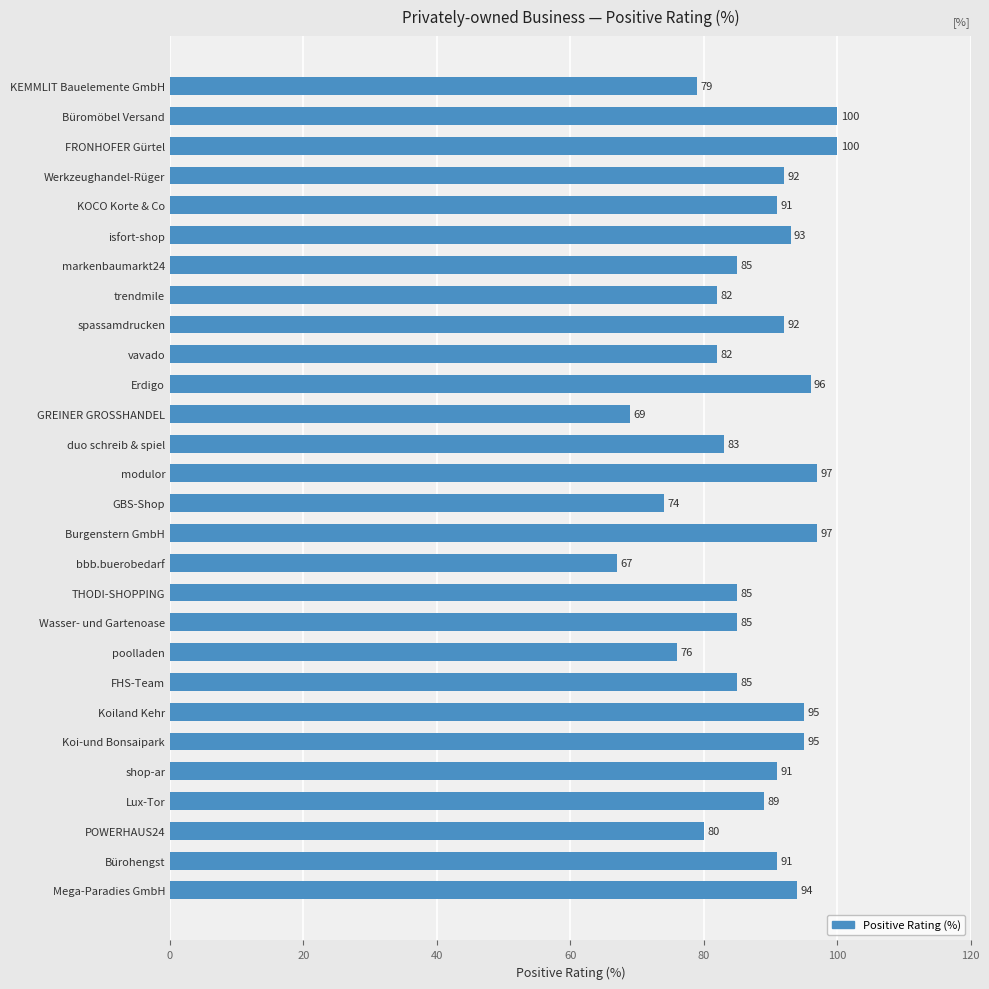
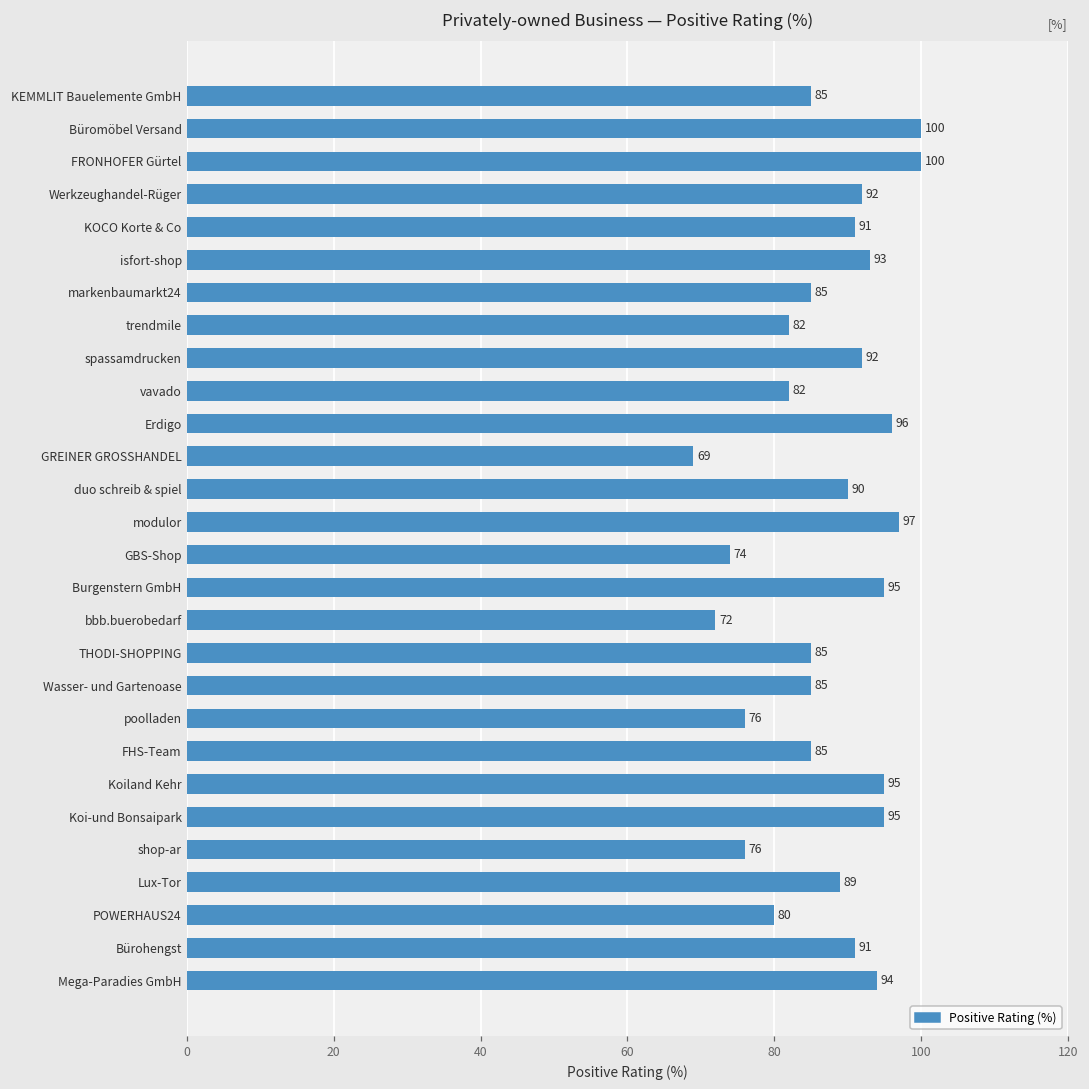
KEMMLIT Bauelemente GmbH: 79 -> 85
duo schreib & spiel: 83 -> 90
Burgenstern GmbH: 97 -> 95
bbb.buerobedarf: 67 -> 72
shop-ar: 91 -> 76
